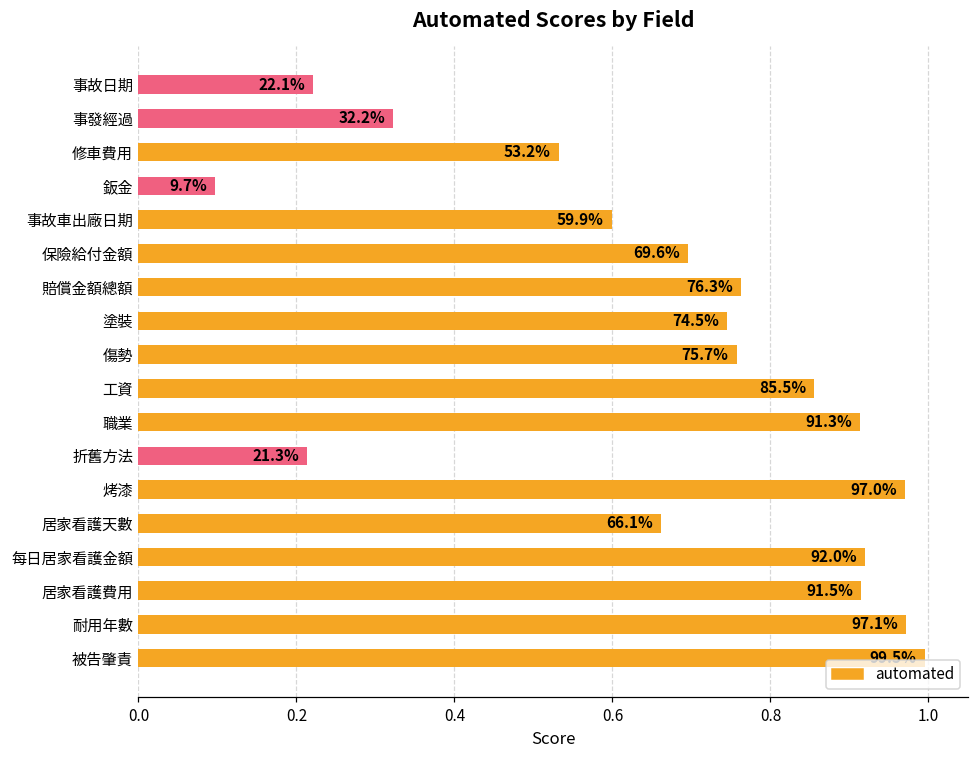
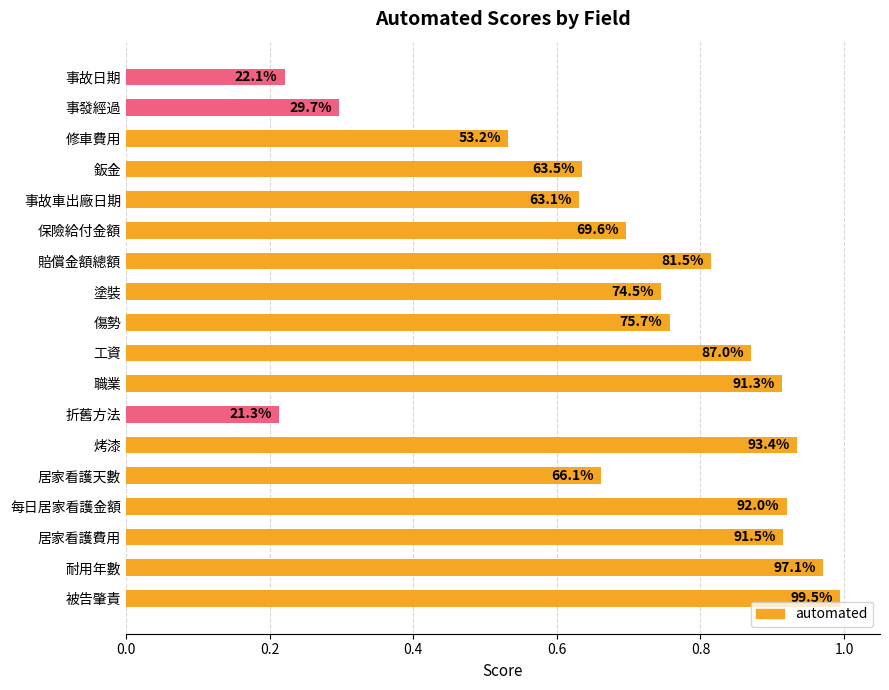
事發經過: 32.2% -> 29.7%
鈑金: 9.7% -> 63.5%
事故車出廠日期: 59.9% -> 63.1%
賠償金額總額: 76.3% -> 81.5%
工資: 85.5% -> 87.0%
烤漆: 97.0% -> 93.4%
